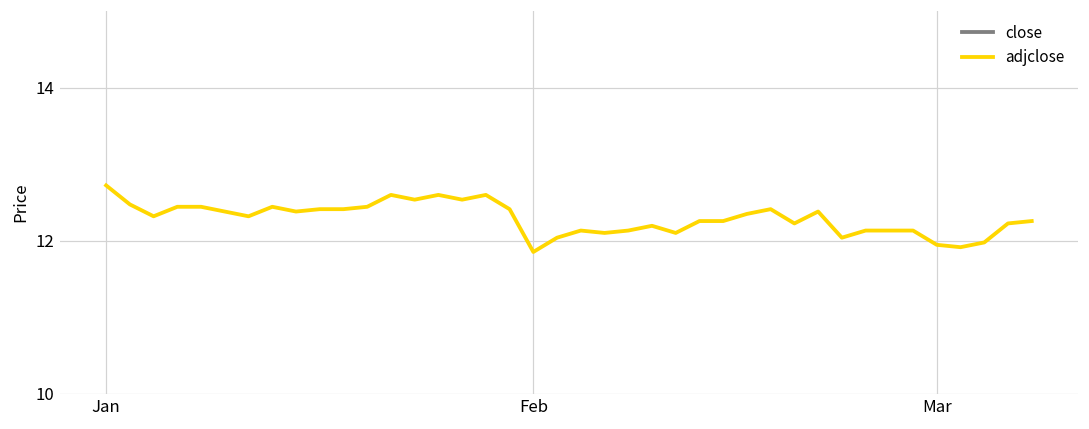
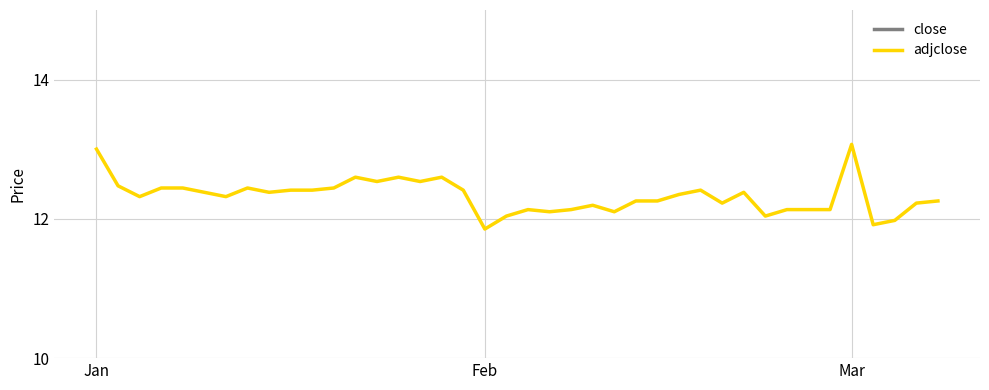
adjclose, Jan: 12.7 -> 13.0
adjclose, Mar: 11.9 -> 13.1
